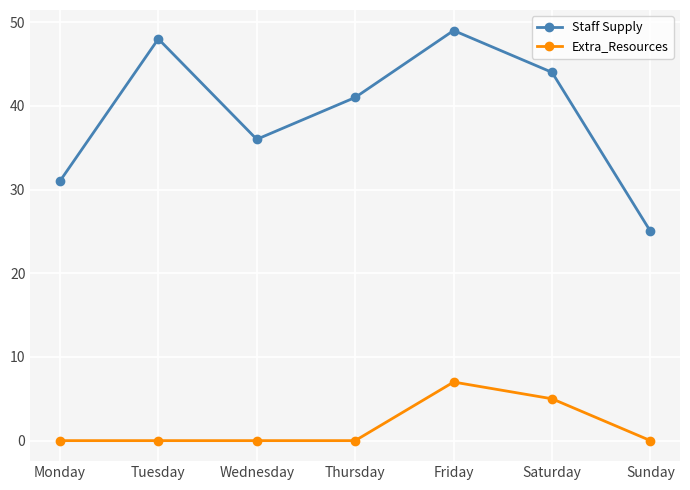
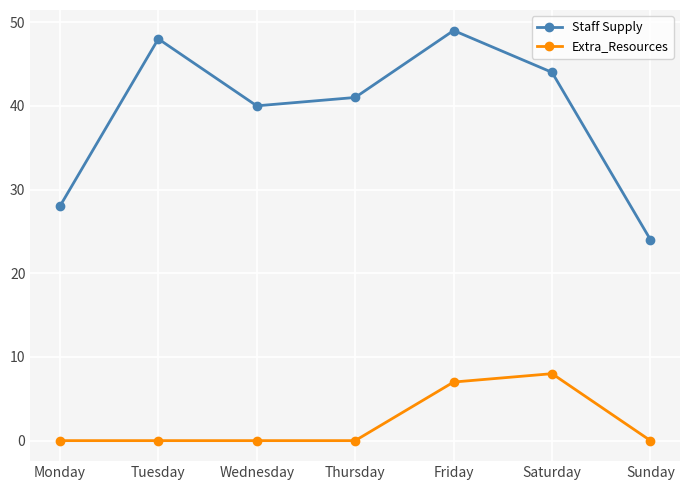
Staff Supply, Monday: 31 -> 28
Staff Supply, Wednesday: 36 -> 40
Extra_Resources, Saturday: 5 -> 8
Staff Supply, Sunday: 25 -> 24
